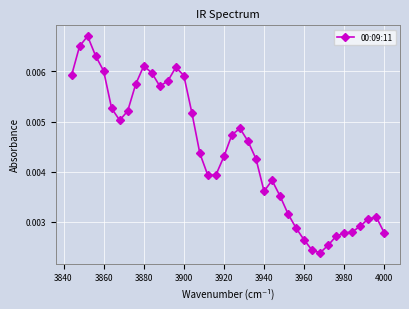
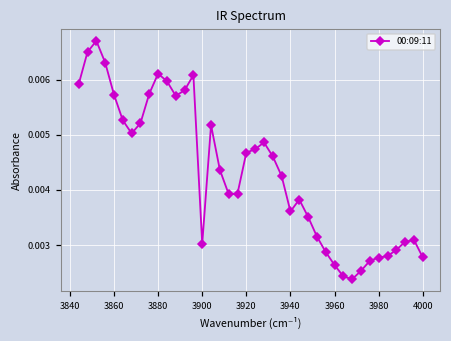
3860: 0.0060 -> 0.0057
3900: 0.0059 -> 0.0030
3920: 0.0043 -> 0.0047
